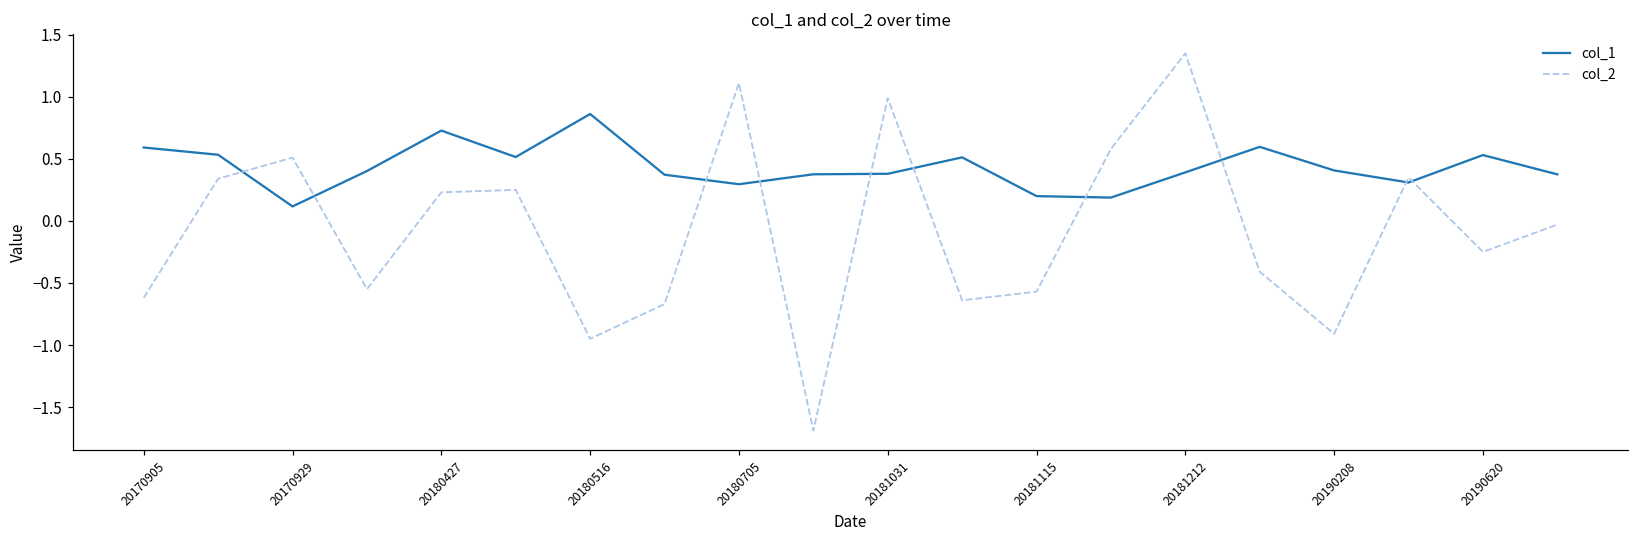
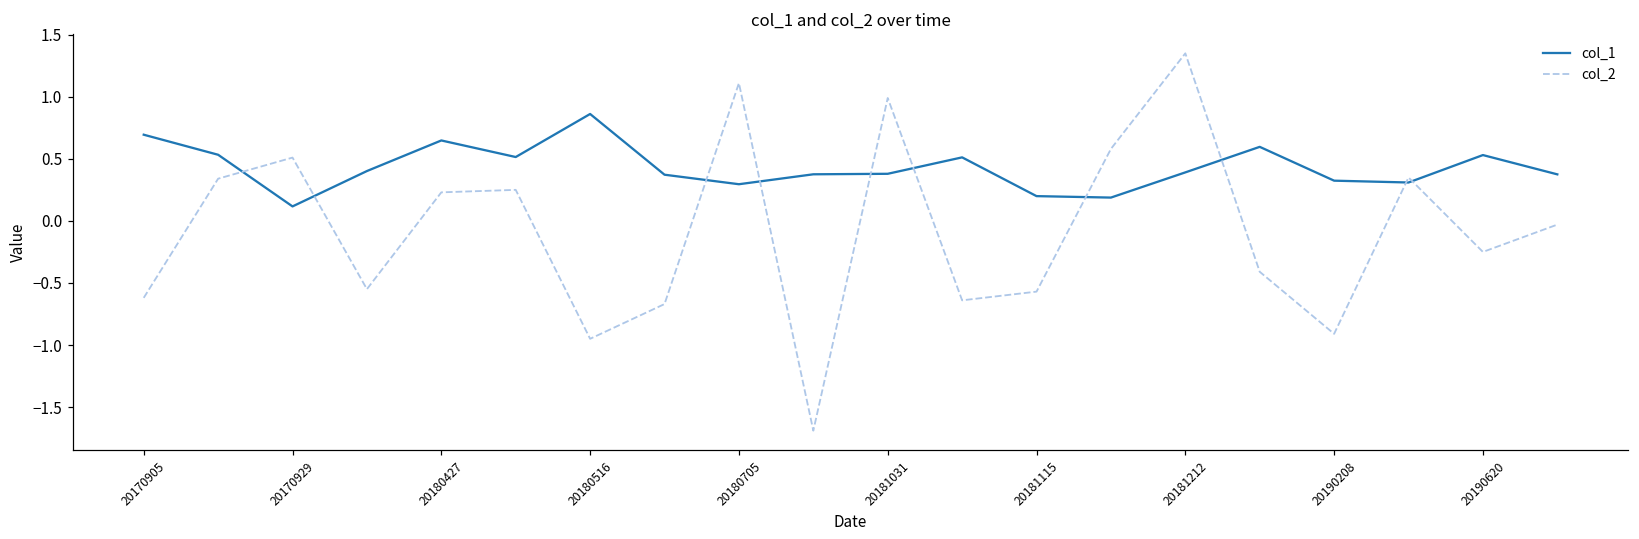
col_1, 20170905: 0.59 -> 0.69
col_1, 20180427: 0.73 -> 0.65
col_1, 20190208: 0.41 -> 0.32
